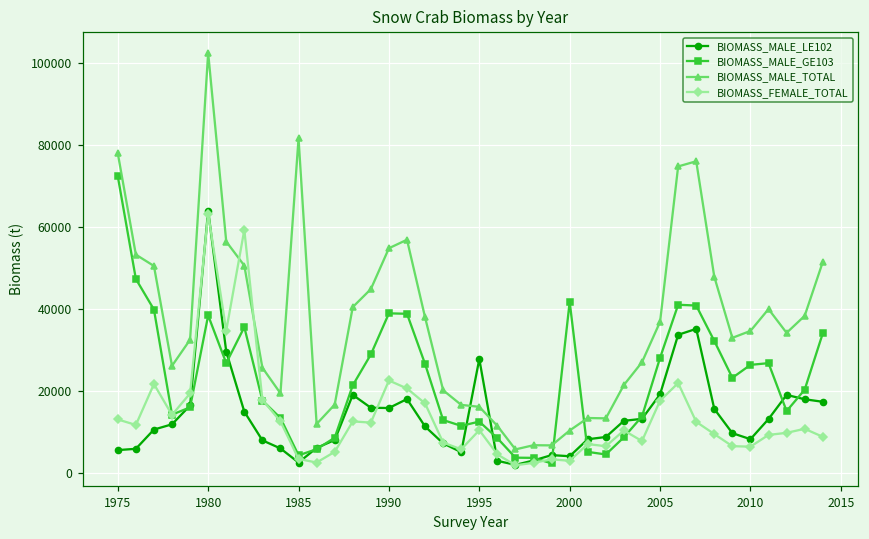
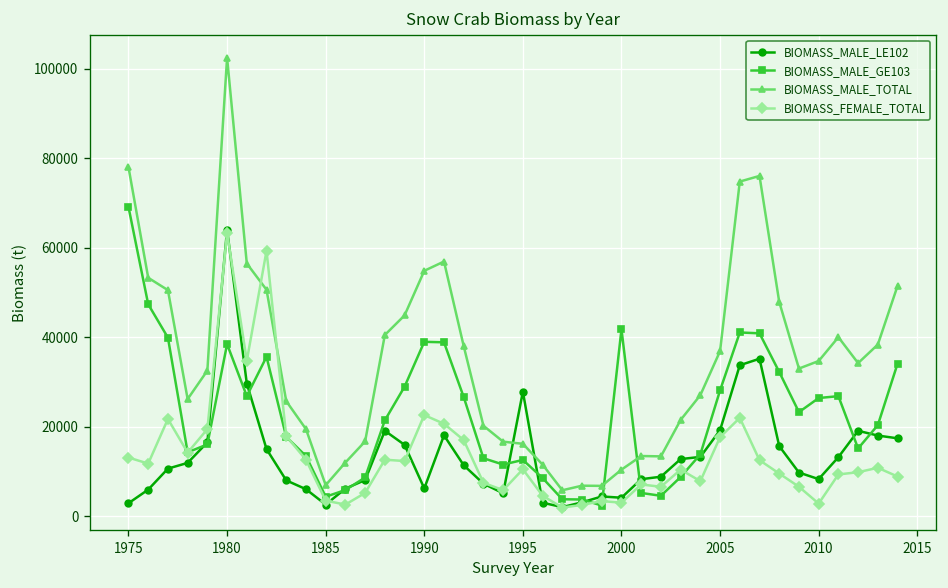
BIOMASS_MALE_LE102, 1975: 6000 -> 3000
BIOMASS_MALE_GE103, 1975: 72000 -> 69000
BIOMASS_MALE_TOTAL, 1985: 82000 -> 7000
BIOMASS_MALE_LE102, 1990: 16000 -> 6000
BIOMASS_FEMALE_TOTAL, 2010: 6000 -> 3000
